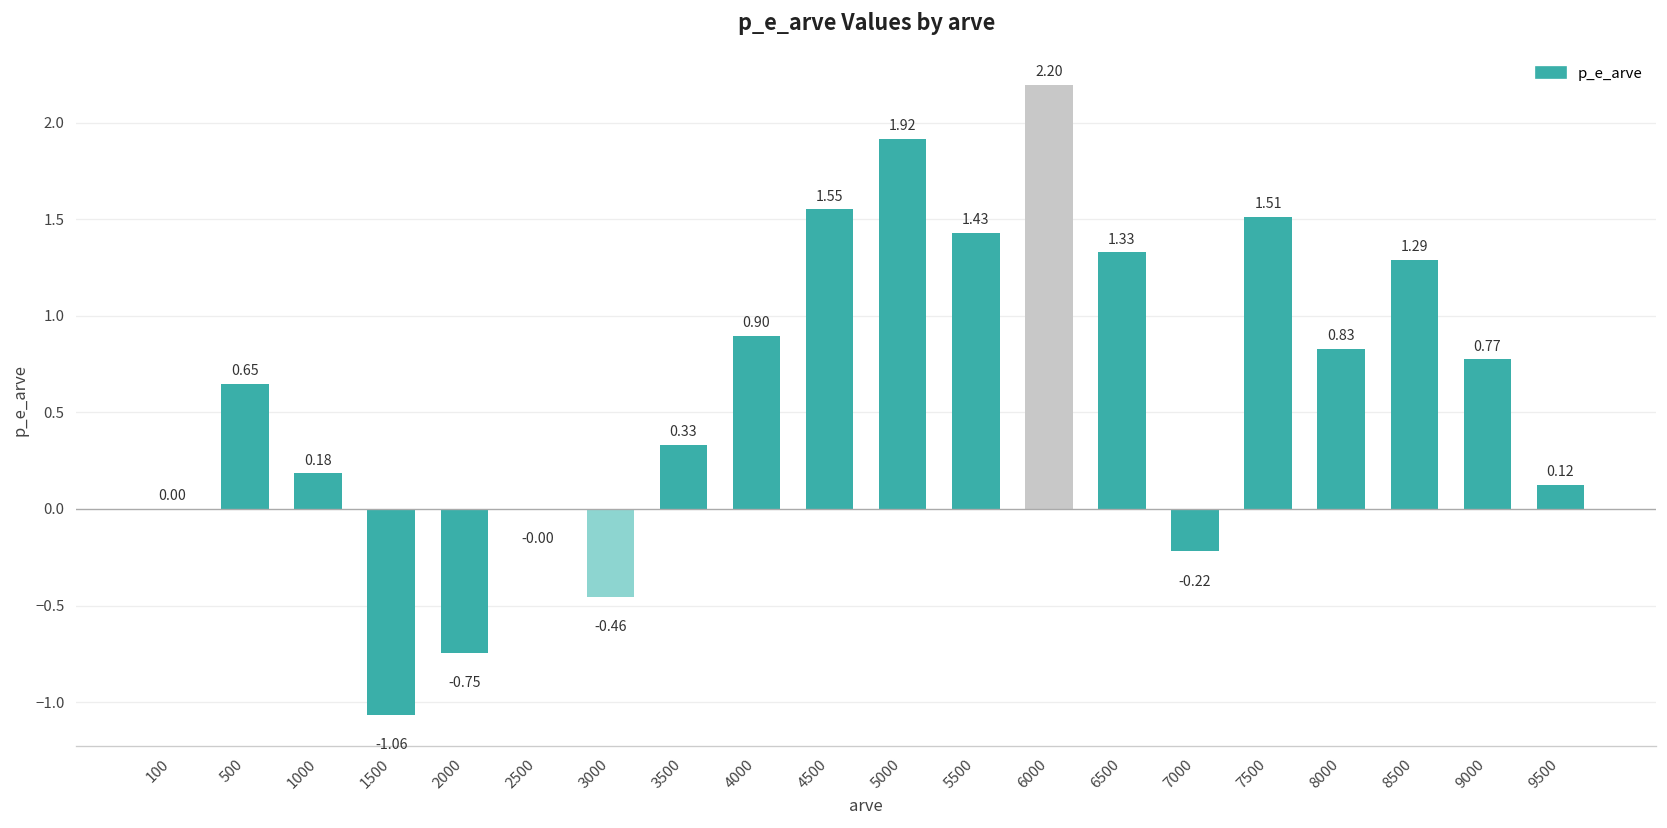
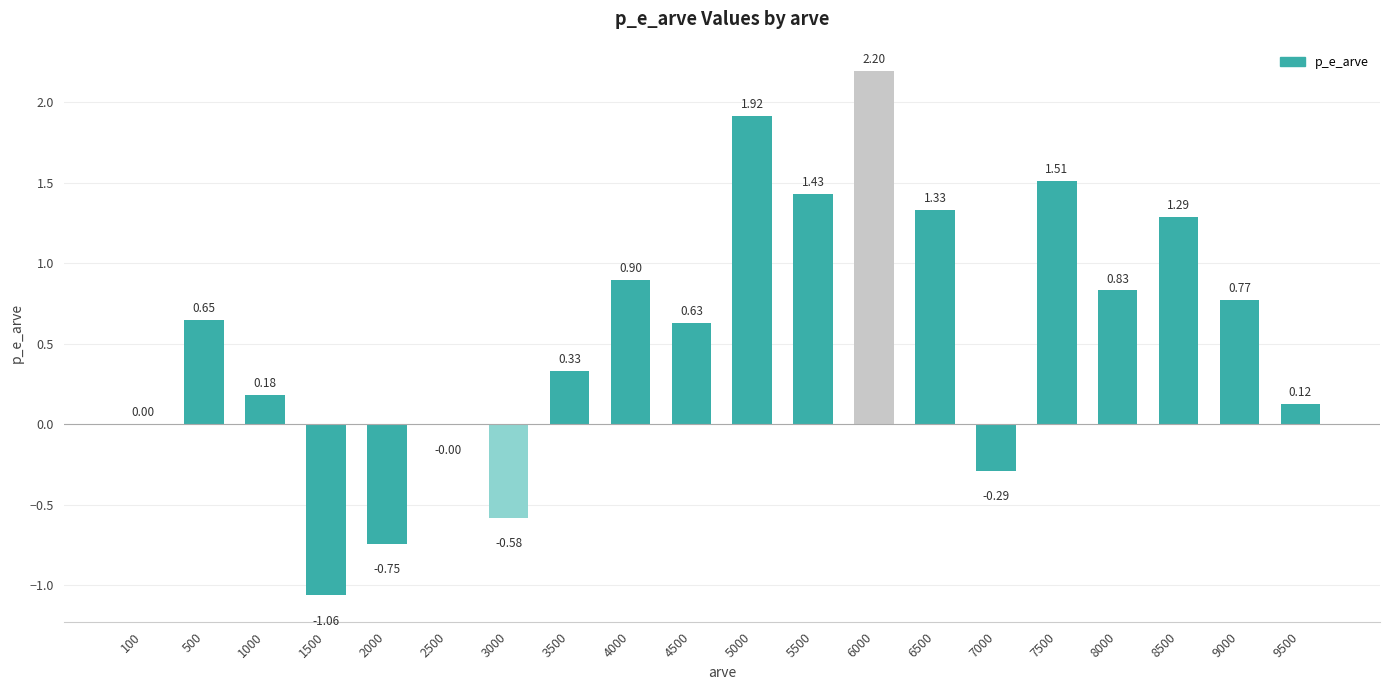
3000: -0.46 -> -0.58
4500: 1.55 -> 0.63
7000: -0.22 -> -0.29
